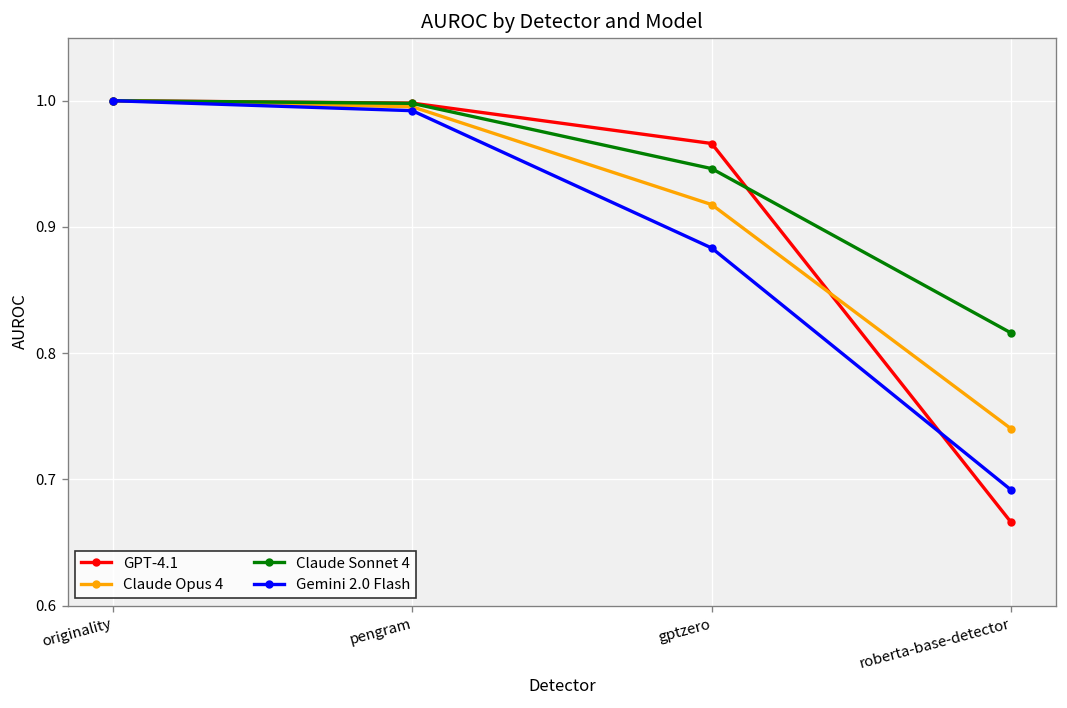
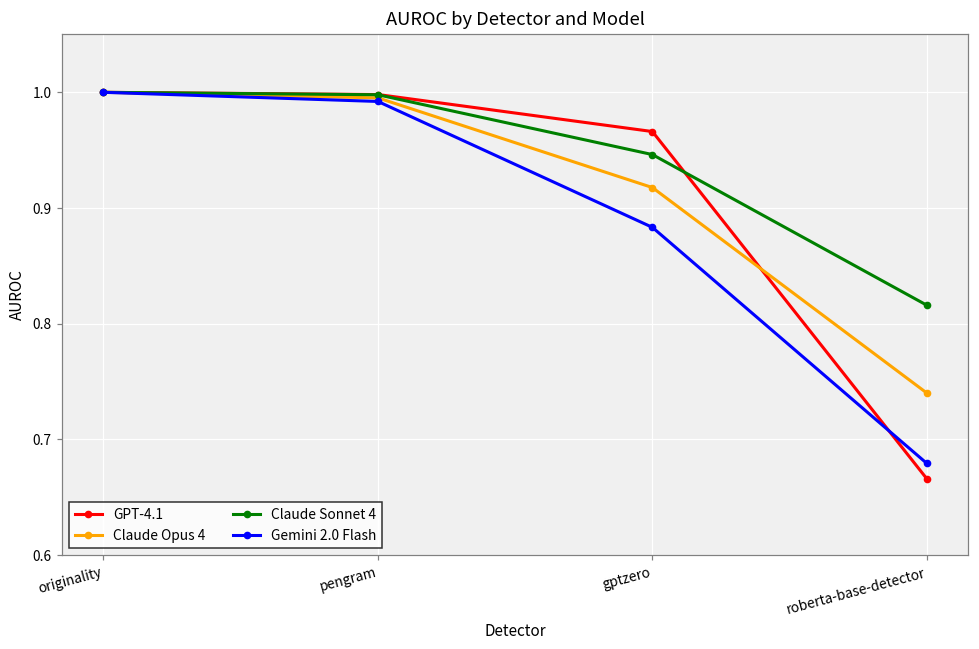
Gemini 2.0 Flash, roberta-base-detector: 0.692 -> 0.679
